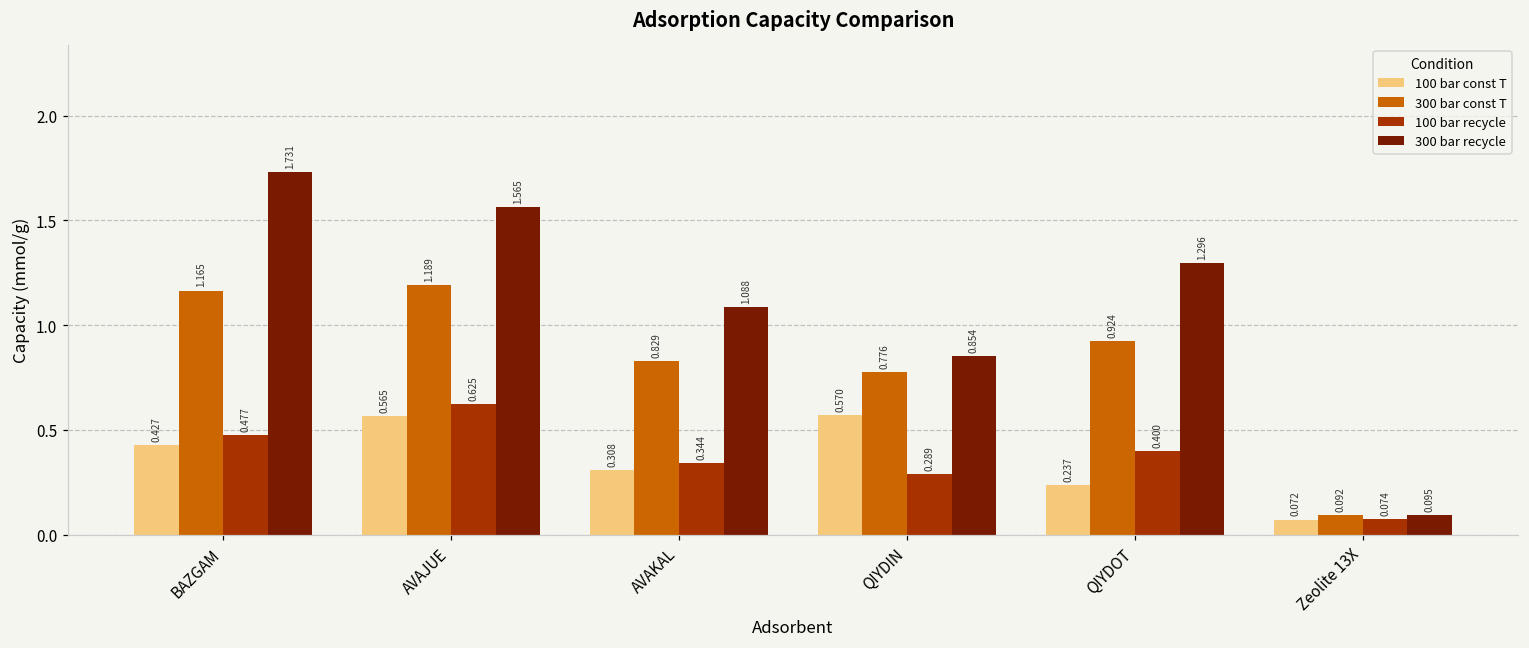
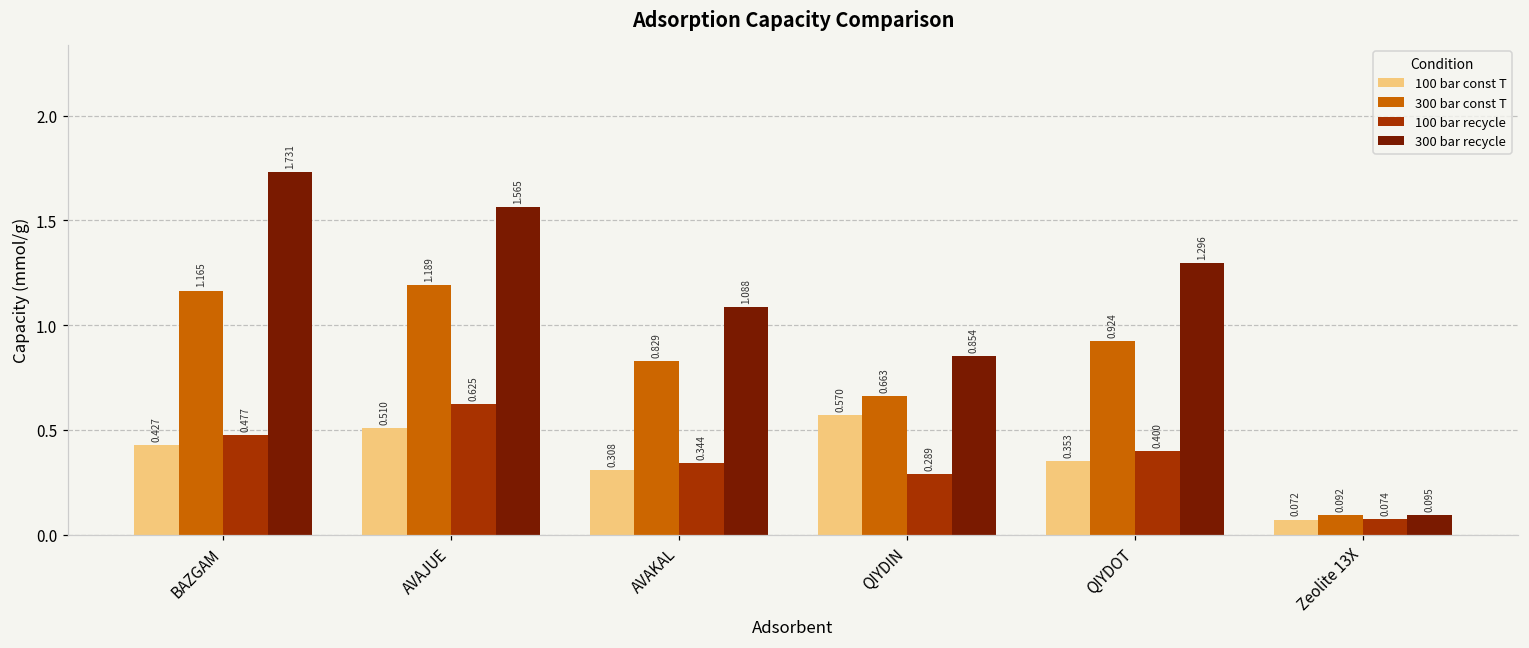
100 bar const T, AVAJUE: 0.565 -> 0.510
300 bar const T, QIYDIN: 0.776 -> 0.663
100 bar const T, QIYDOT: 0.237 -> 0.353
